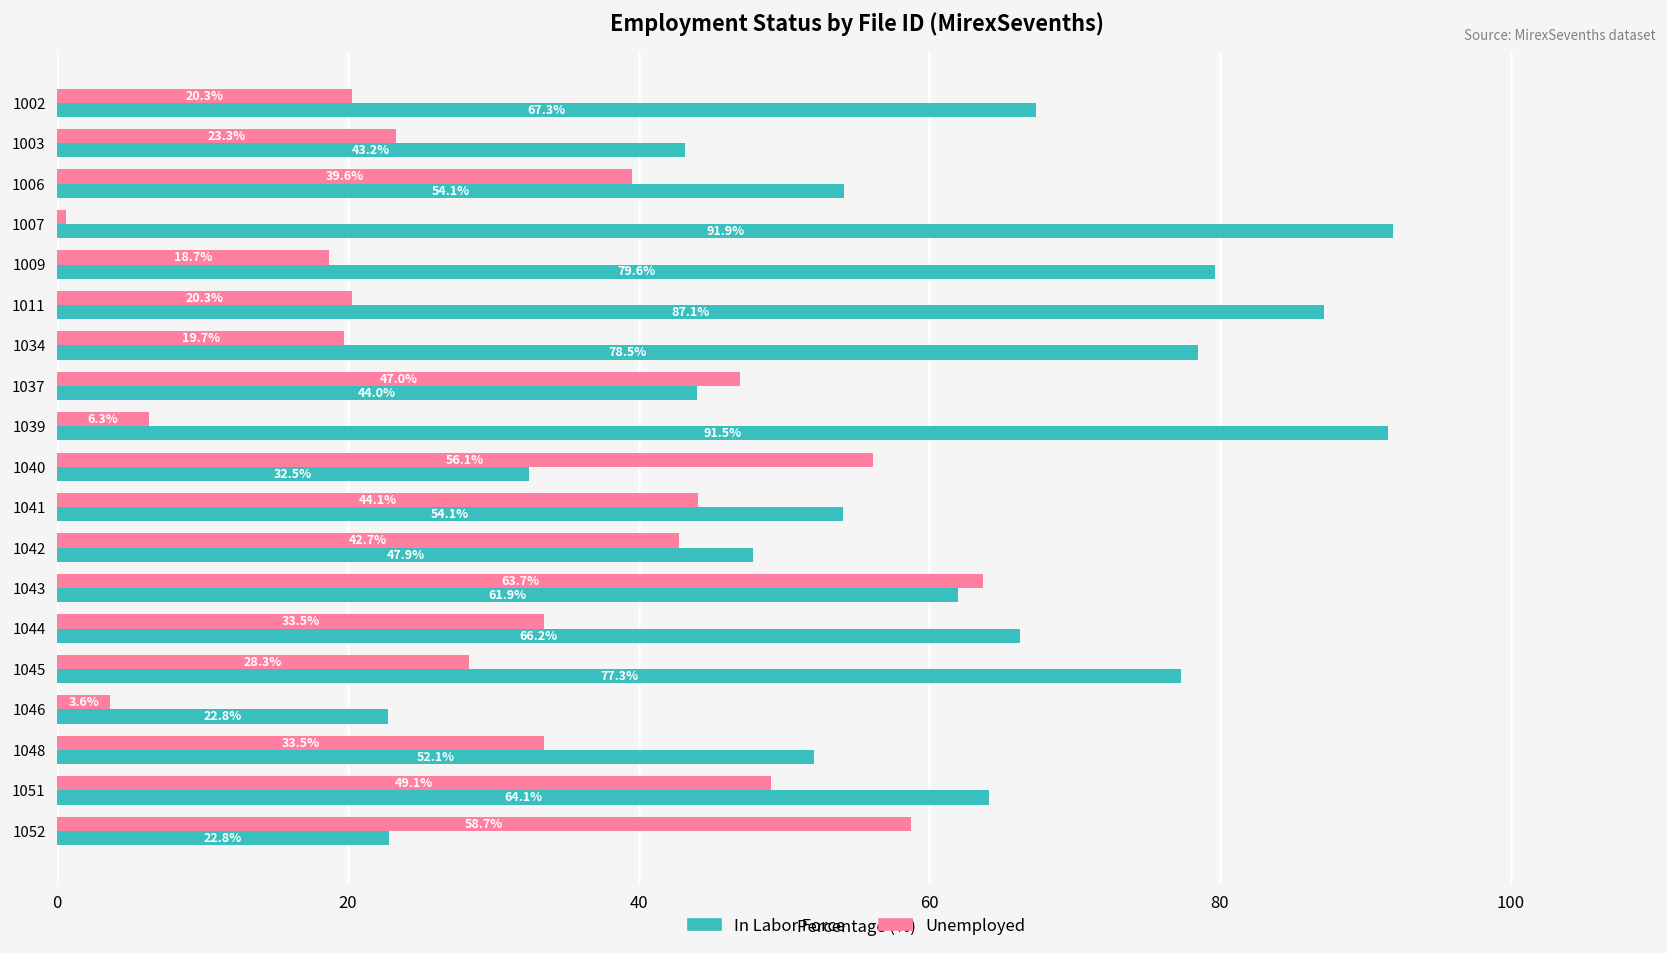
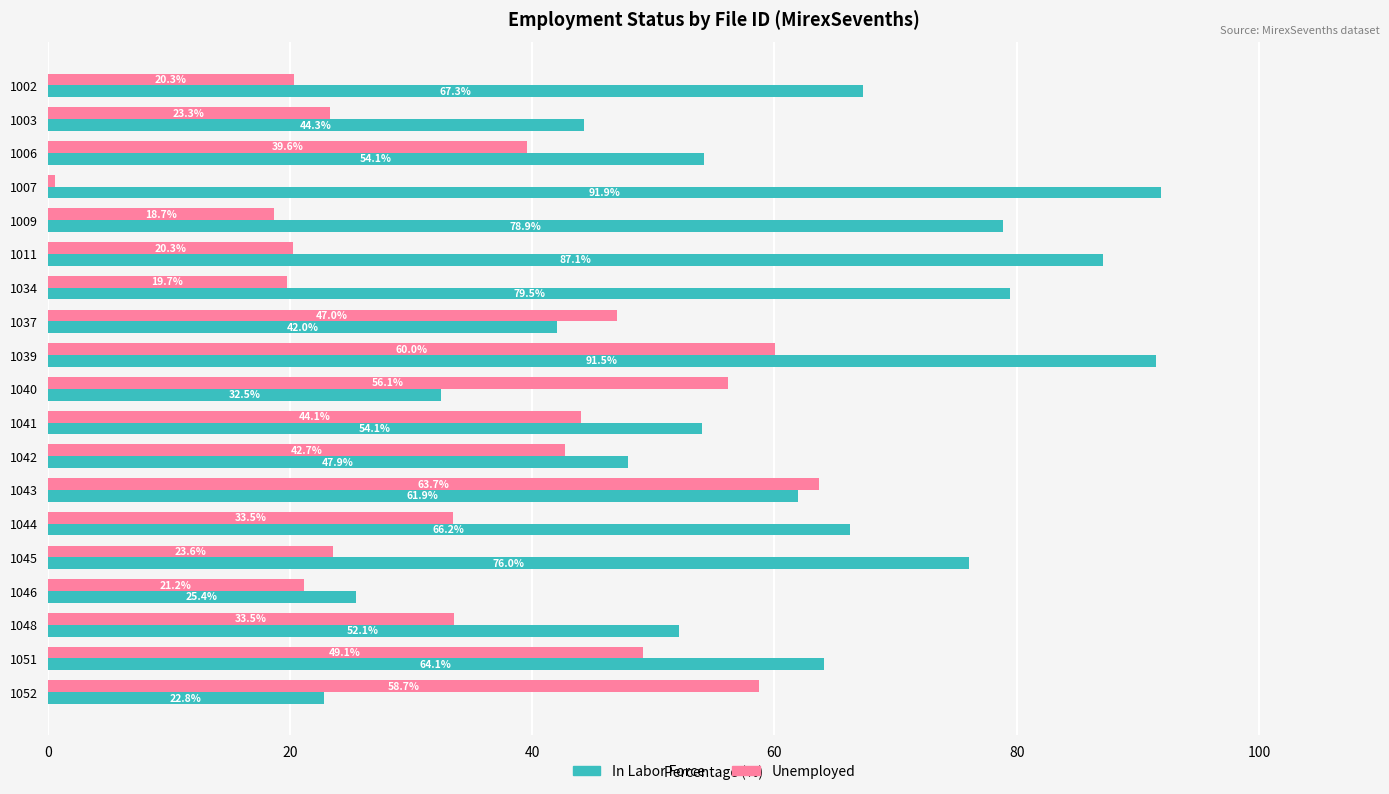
In Labor Force, 1003: 43.2% -> 44.3%
In Labor Force, 1009: 79.6% -> 78.9%
In Labor Force, 1034: 78.5% -> 79.5%
In Labor Force, 1037: 44.0% -> 42.0%
Unemployed, 1039: 6.3% -> 60.0%
Unemployed, 1045: 28.3% -> 23.6%
In Labor Force, 1045: 77.3% -> 76.0%
Unemployed, 1046: 3.6% -> 21.2%
In Labor Force, 1046: 22.8% -> 25.4%
